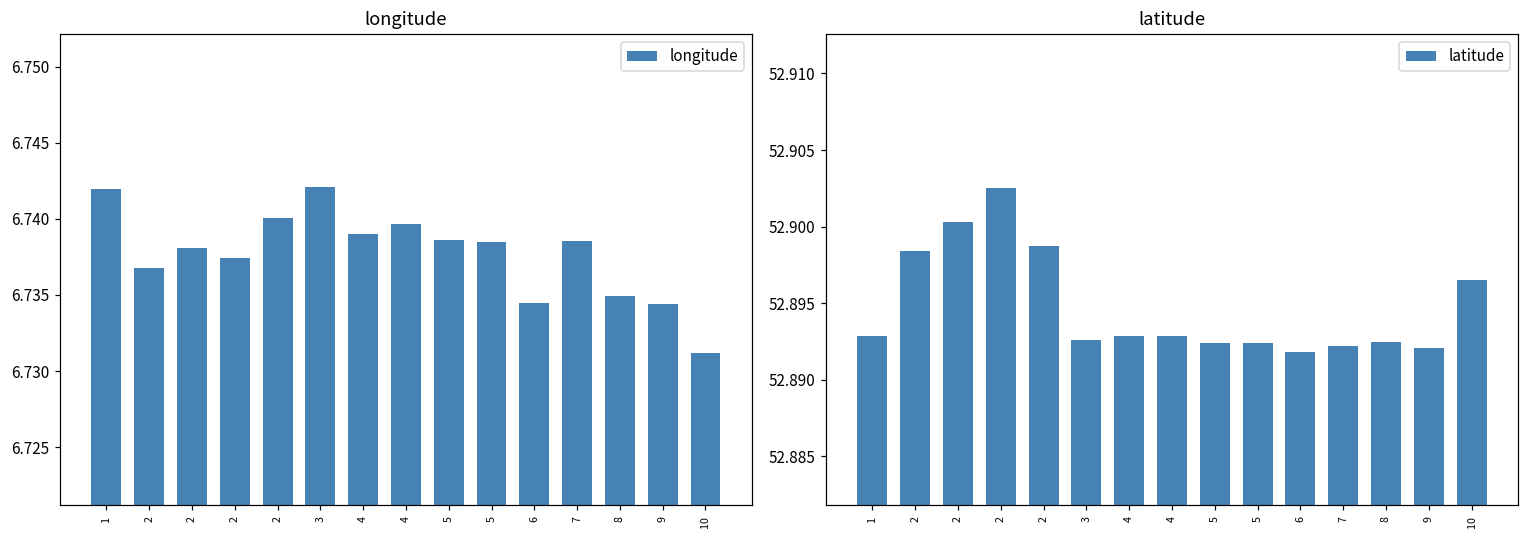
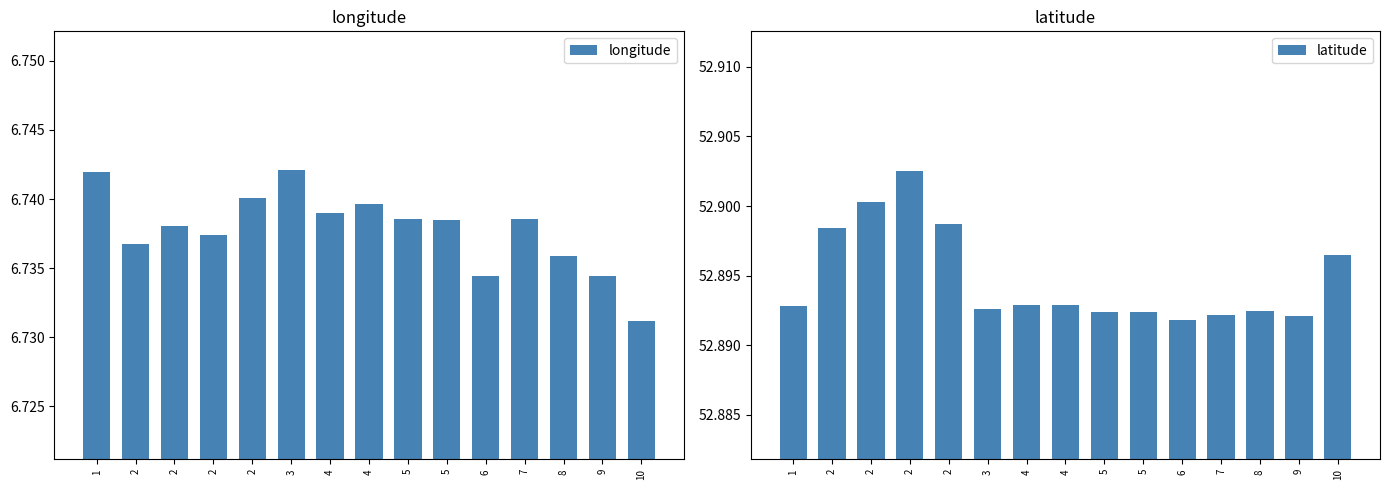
longitude, 8: 6.7349 -> 6.7359
